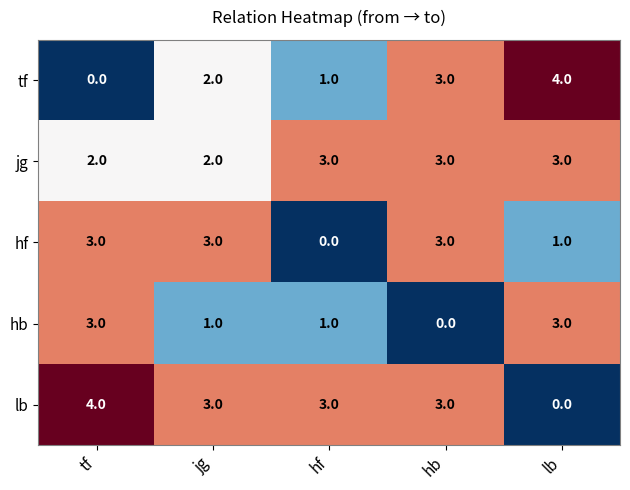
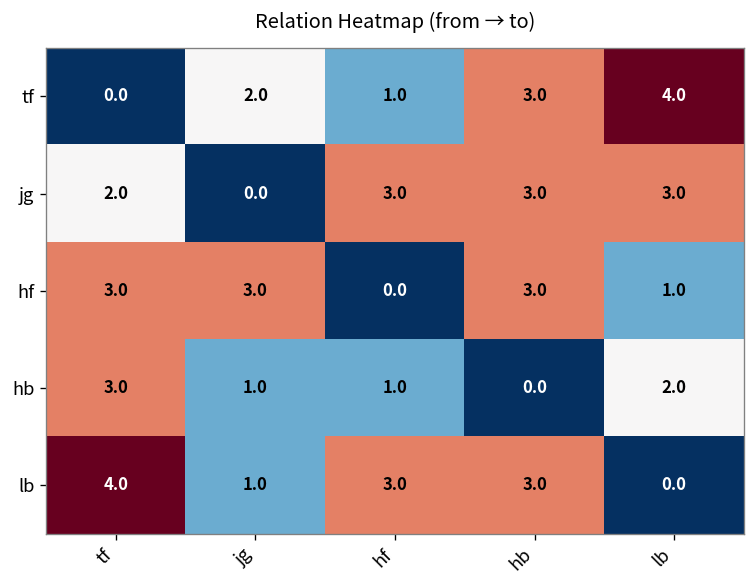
jg, jg: 2.0 -> 0.0
hb, lb: 3.0 -> 2.0
lb, jg: 3.0 -> 1.0
